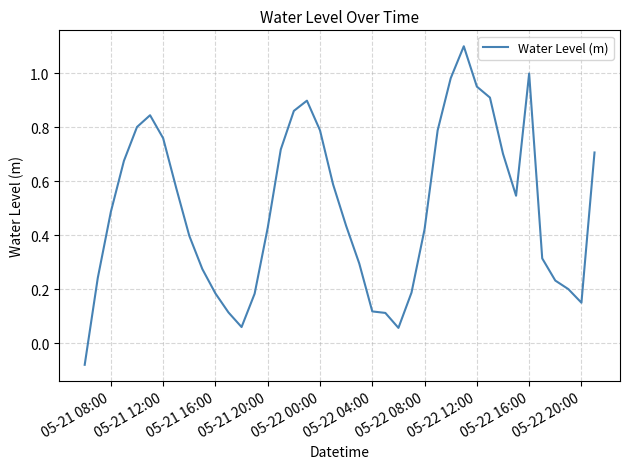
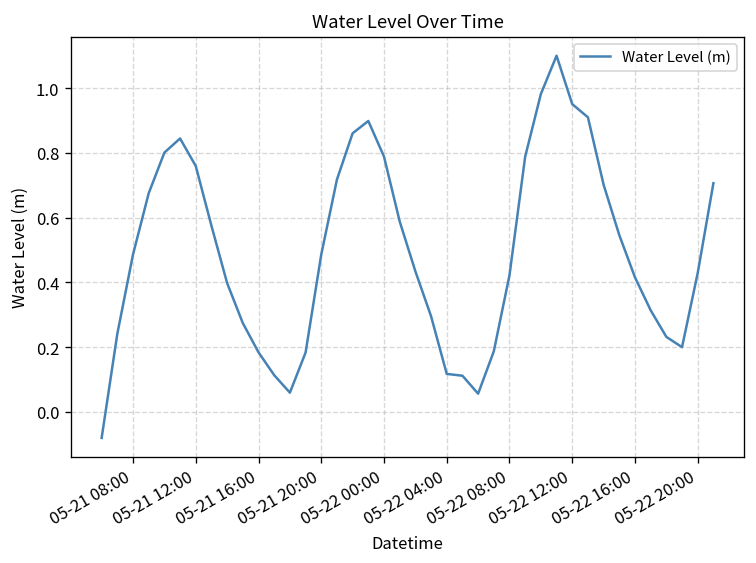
05-21 20:00: 0.43 -> 0.49
05-22 16:00: 1.00 -> 0.42
05-22 20:00: 0.15 -> 0.43
